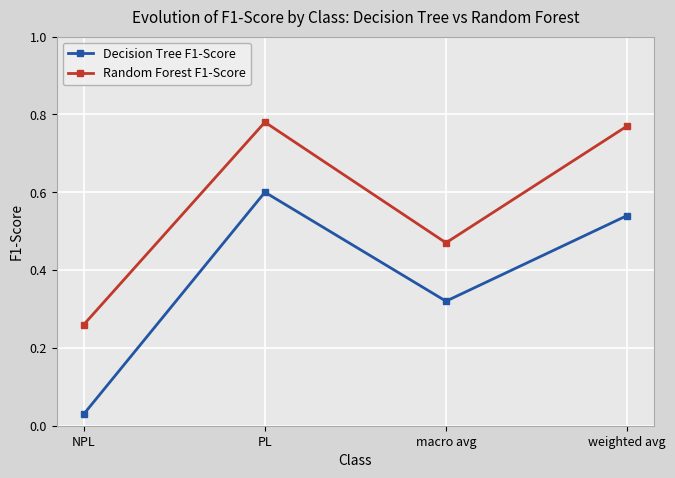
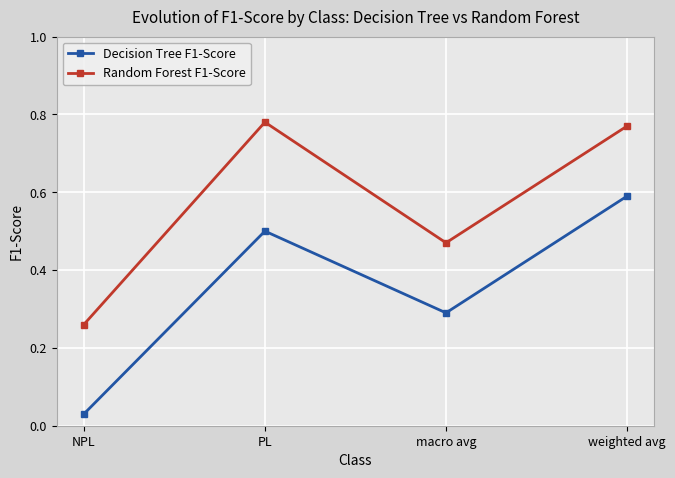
Decision Tree F1-Score, PL: 0.6 -> 0.5
Decision Tree F1-Score, macro avg: 0.32 -> 0.29
Decision Tree F1-Score, weighted avg: 0.54 -> 0.59
